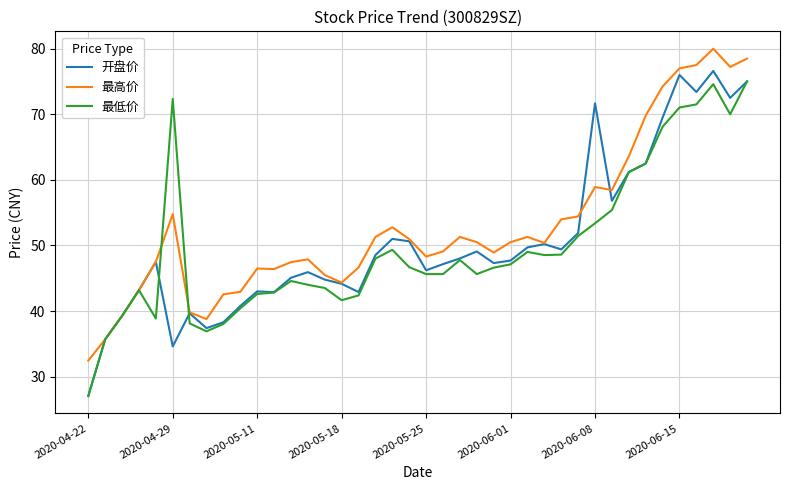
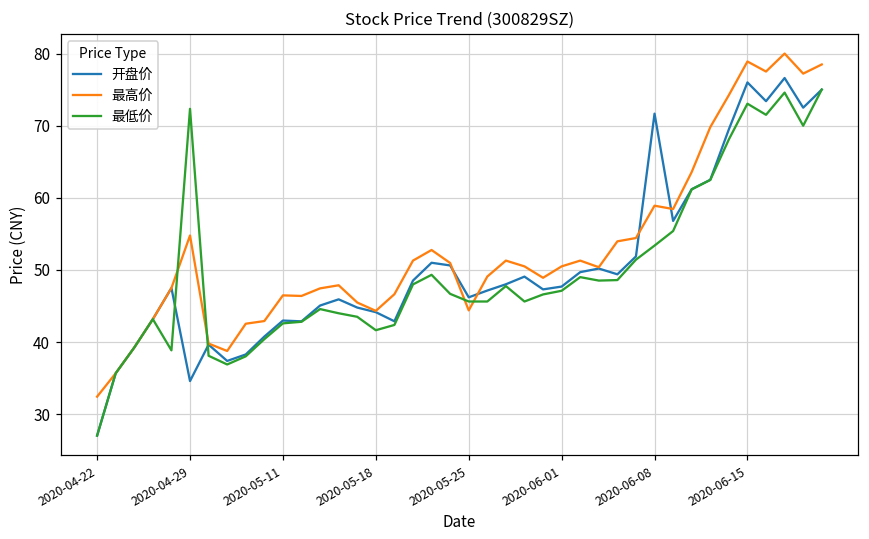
最高价, 2020-05-25: 48 -> 44
最高价, 2020-06-15: 77 -> 79
最低价, 2020-06-15: 71 -> 73
